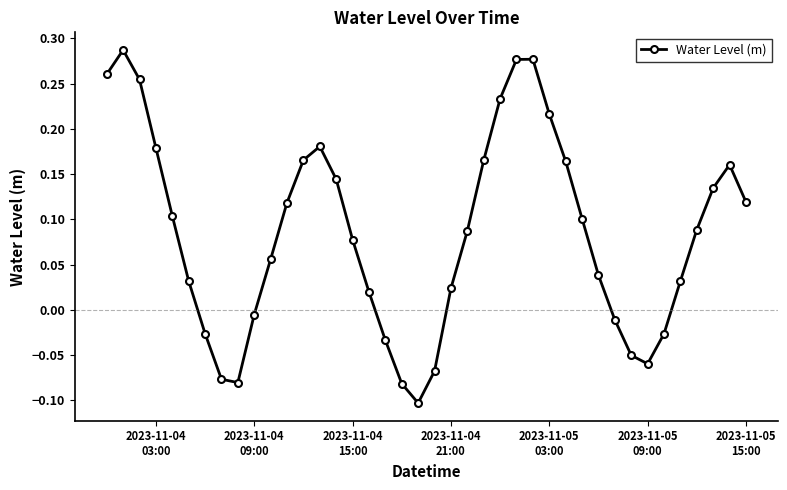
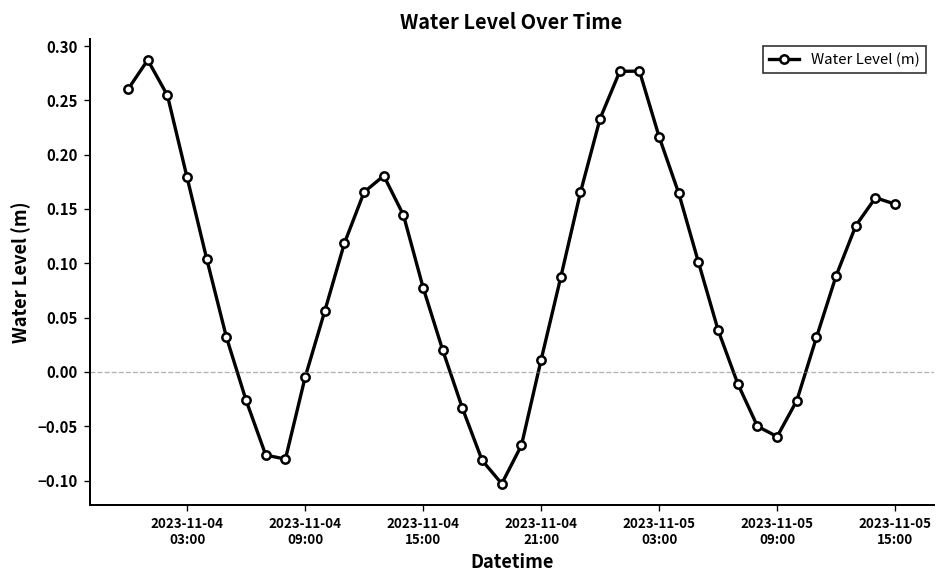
2023-11-04 21:00: 0.02 -> 0.01
2023-11-05 15:00: 0.12 -> 0.15
